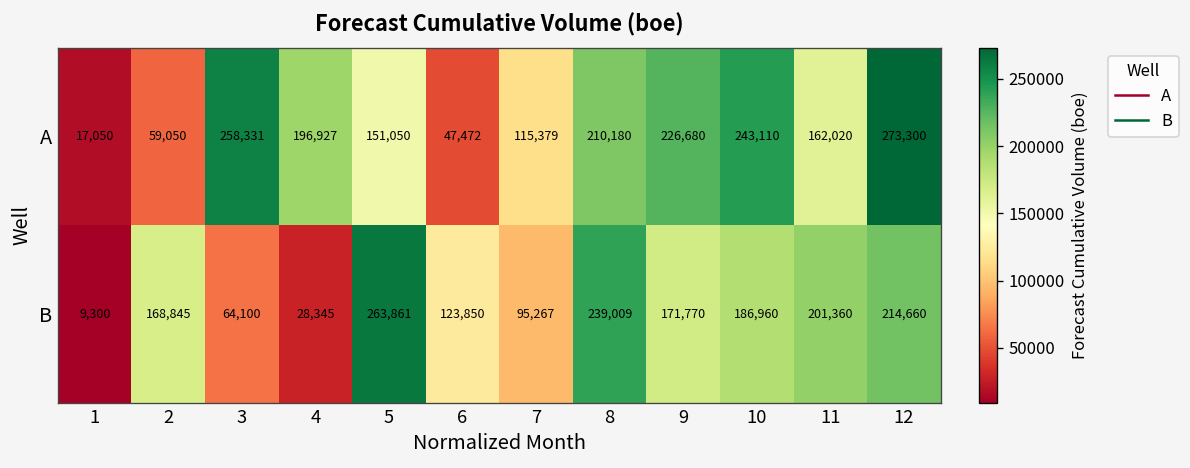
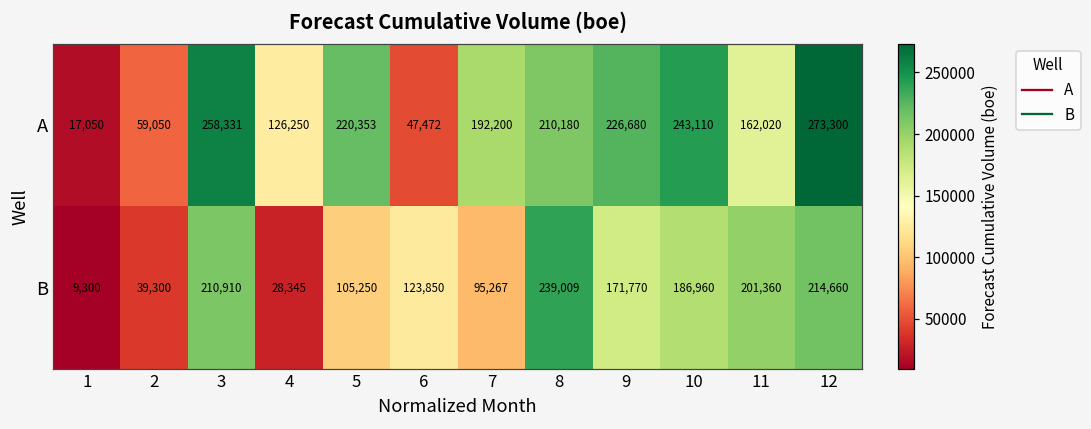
A, 4: 196,927 -> 126,250
A, 5: 151,050 -> 220,353
A, 7: 115,379 -> 192,200
B, 2: 168,845 -> 39,300
B, 3: 64,100 -> 210,910
B, 5: 263,861 -> 105,250
